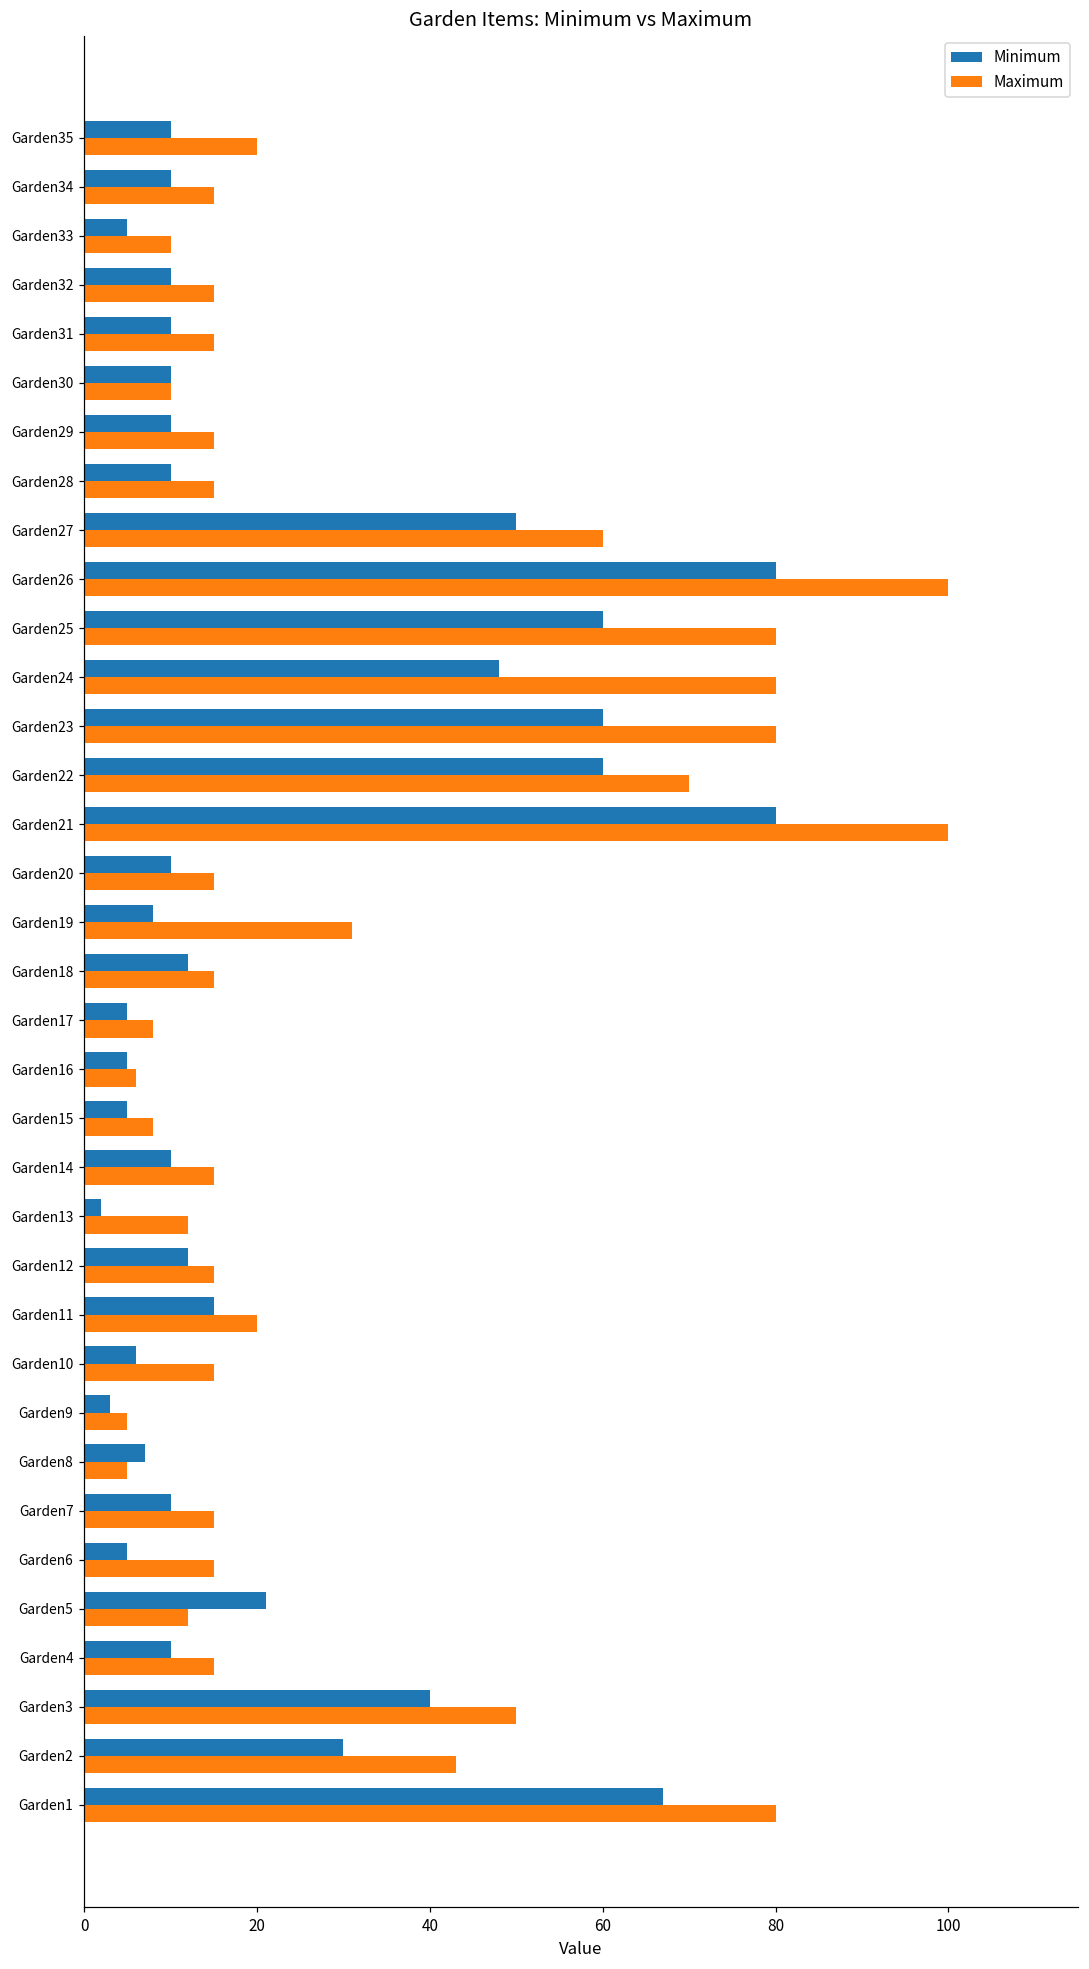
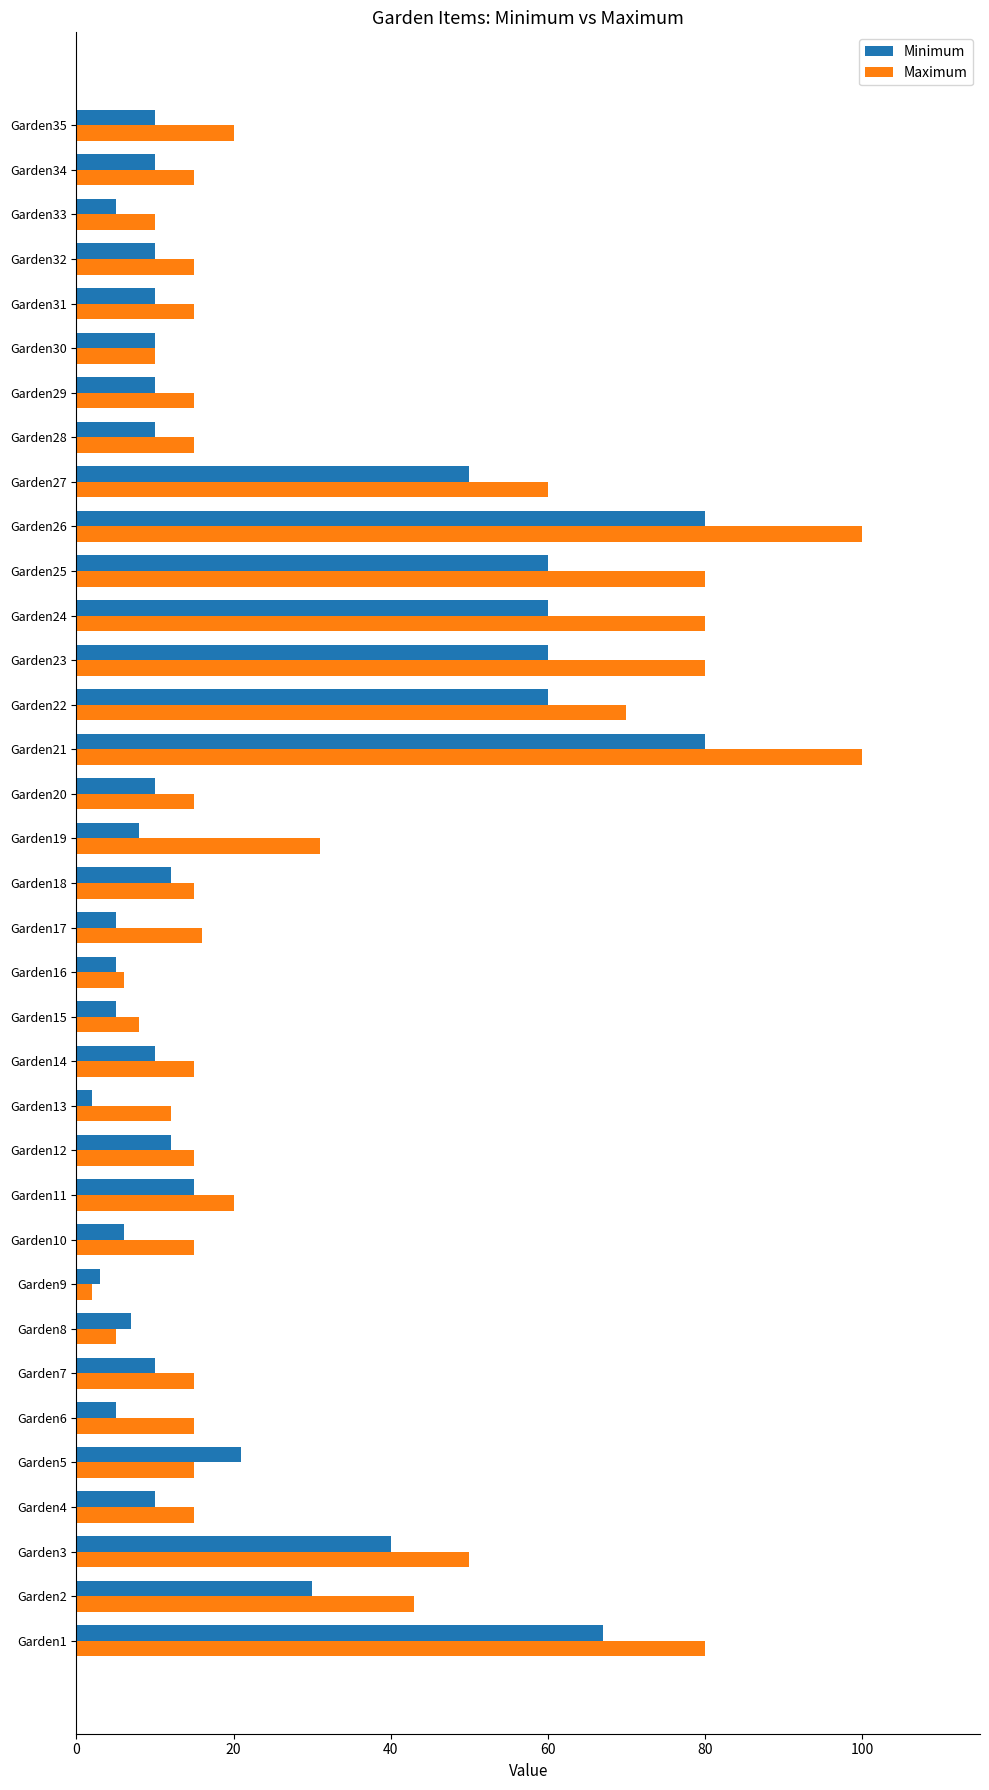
Minimum, Garden24: 48 -> 60
Maximum, Garden17: 8 -> 16
Maximum, Garden9: 5 -> 2
Maximum, Garden5: 12 -> 15
